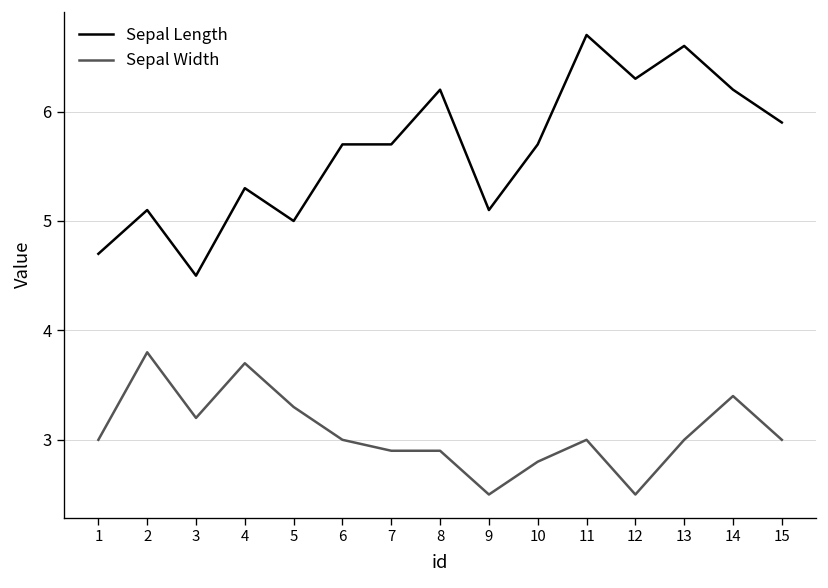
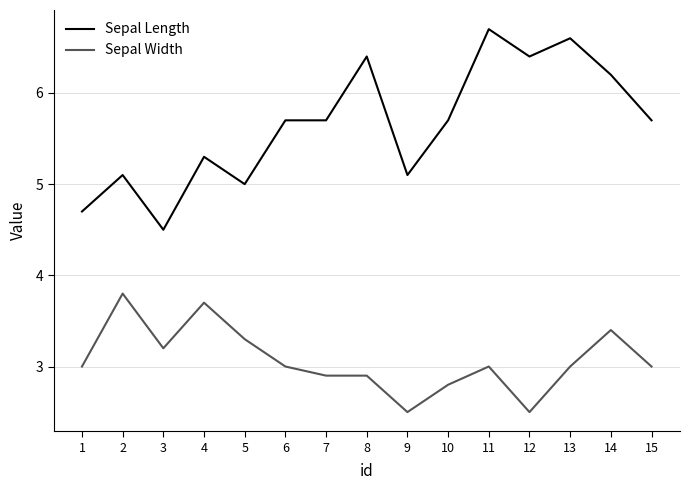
Sepal Length, 8: 6.2 -> 6.4
Sepal Length, 12: 6.3 -> 6.4
Sepal Length, 15: 5.9 -> 5.7
